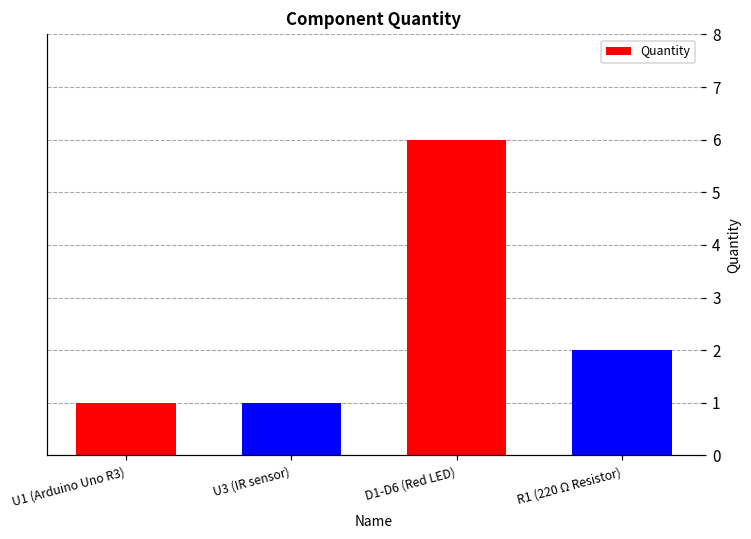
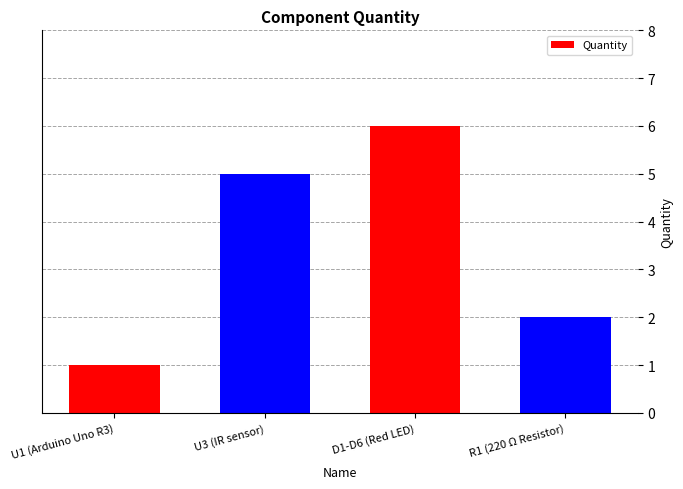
U3 (IR sensor): 1 -> 5
